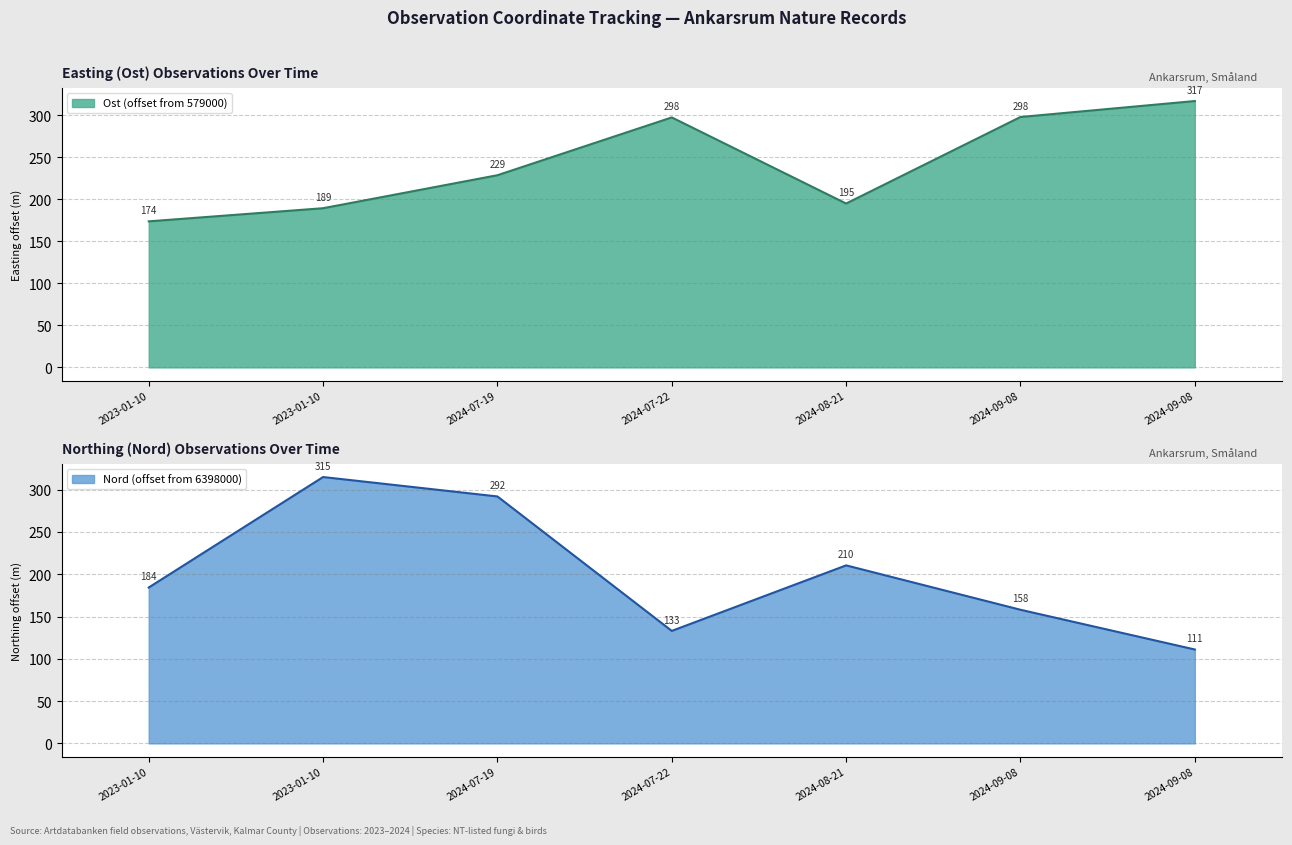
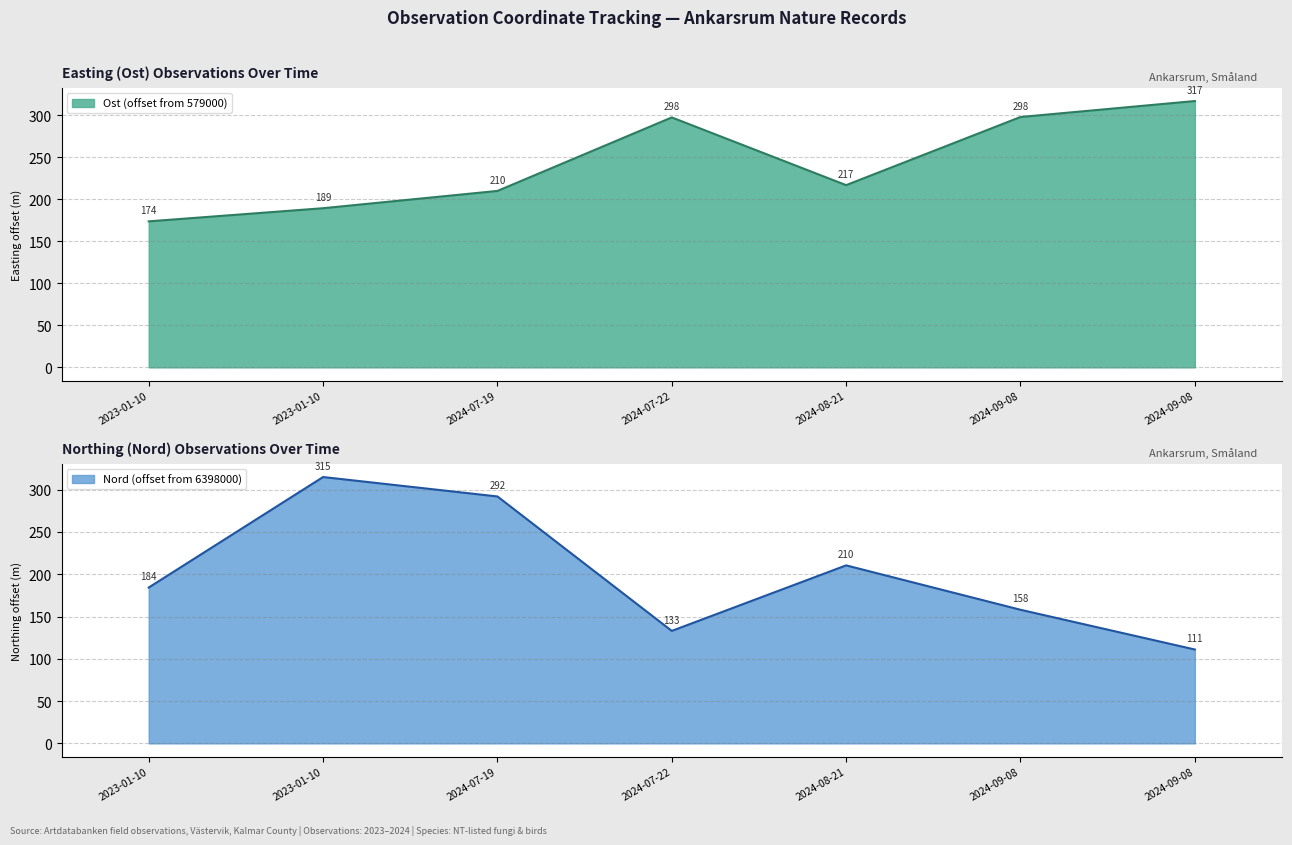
Easting (Ost) Observations Over Time, 2024-07-19: 229 -> 210
Easting (Ost) Observations Over Time, 2024-08-21: 195 -> 217
